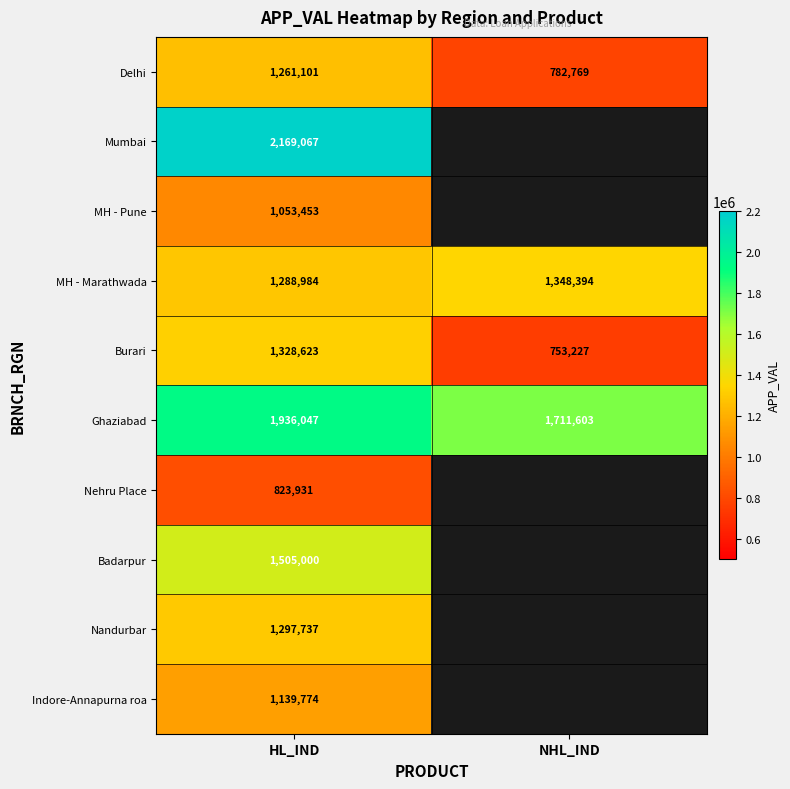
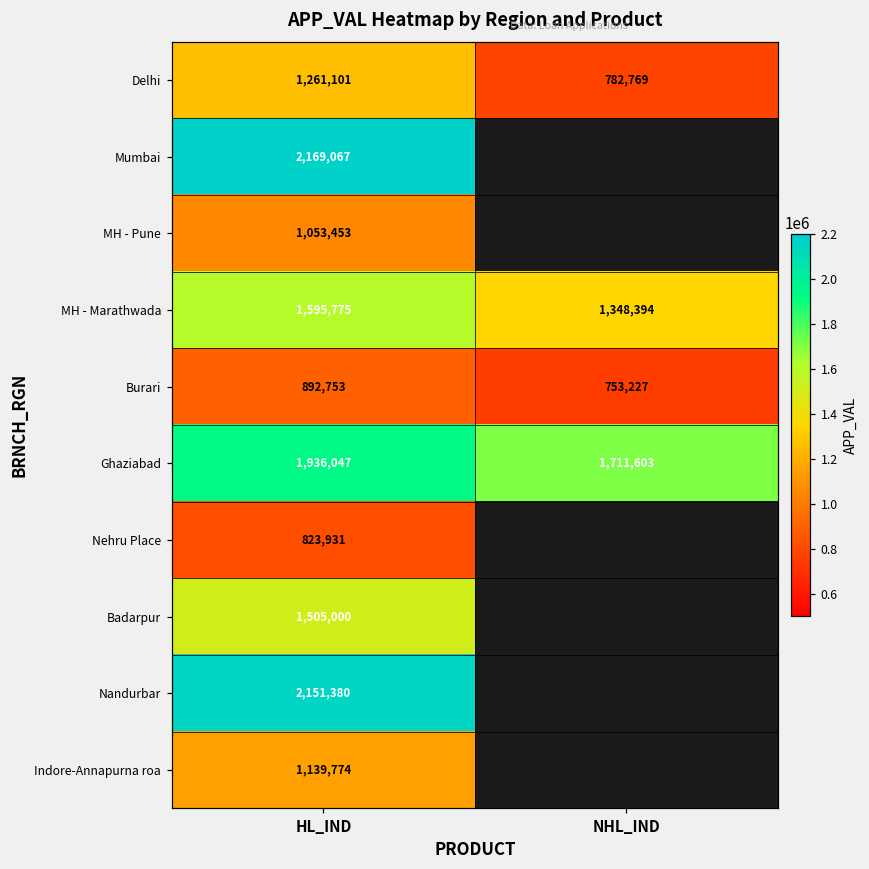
MH - Marathwada, HL_IND: 1,288,984 -> 1,595,775
Burari, HL_IND: 1,328,623 -> 892,753
Nandurbar, HL_IND: 1,297,737 -> 2,151,380
